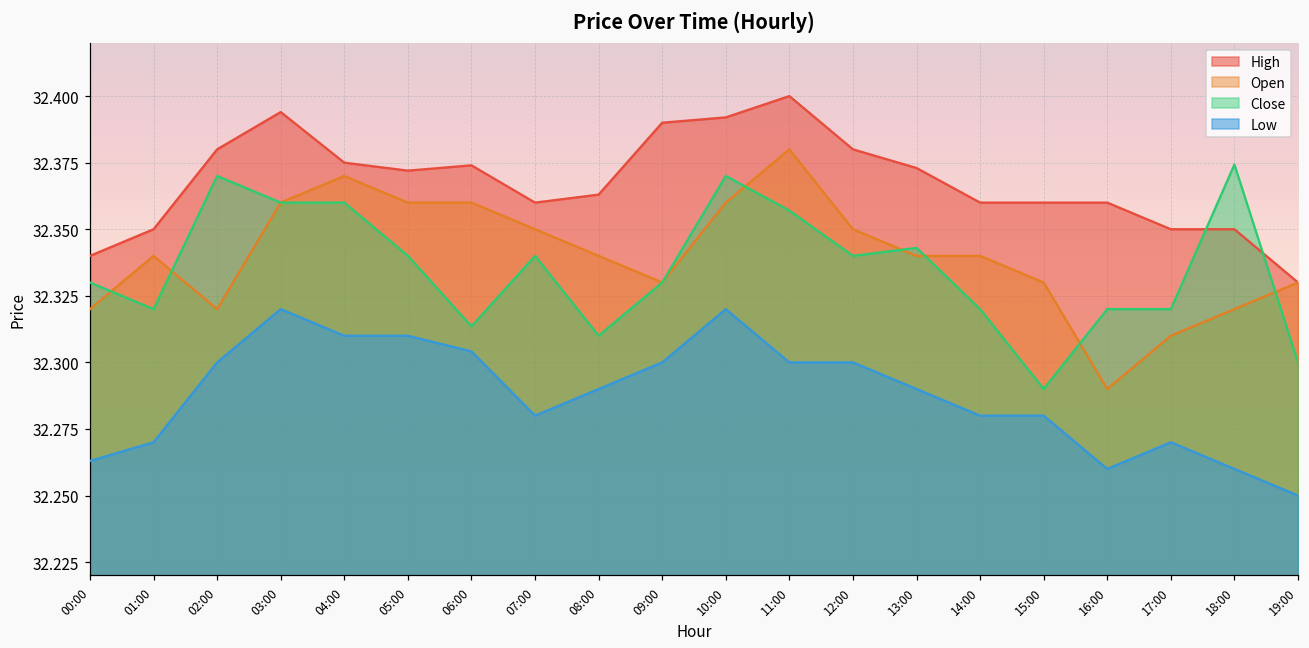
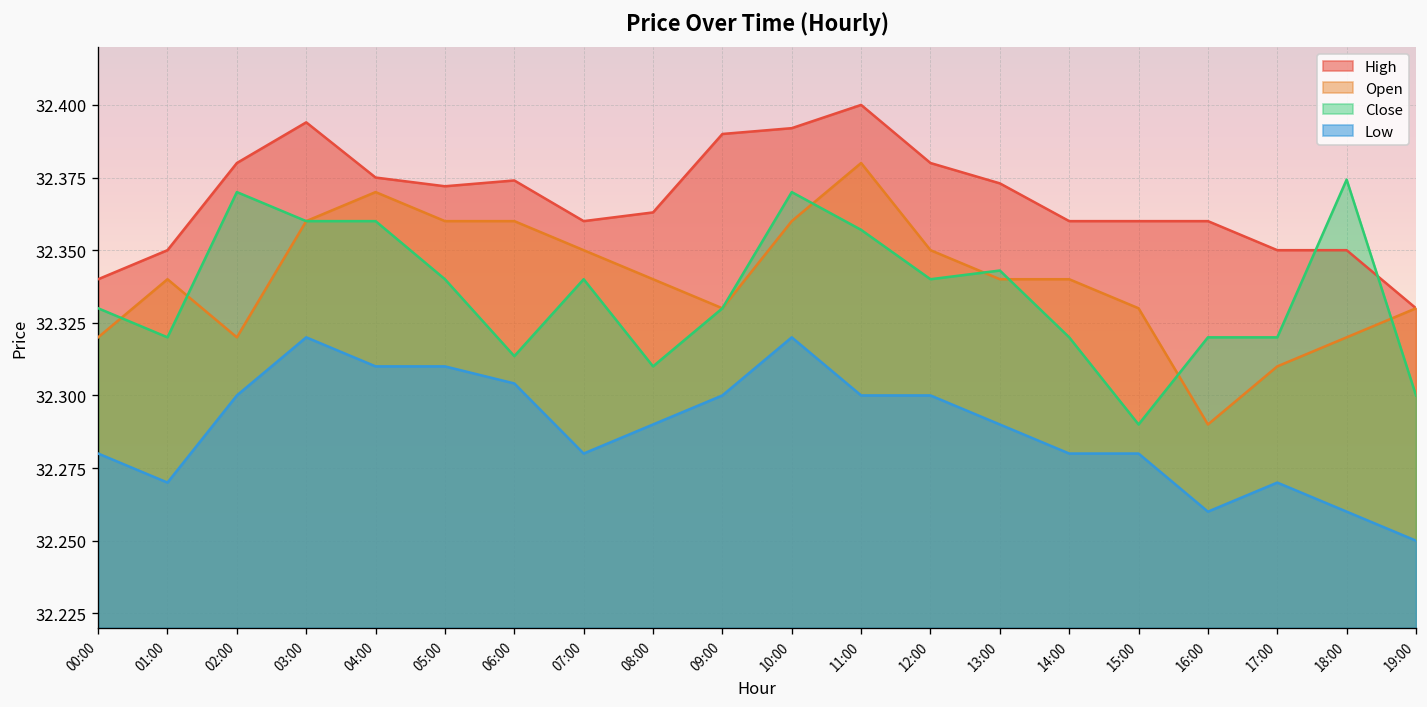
Low, 00:00: 32.263 -> 32.280
